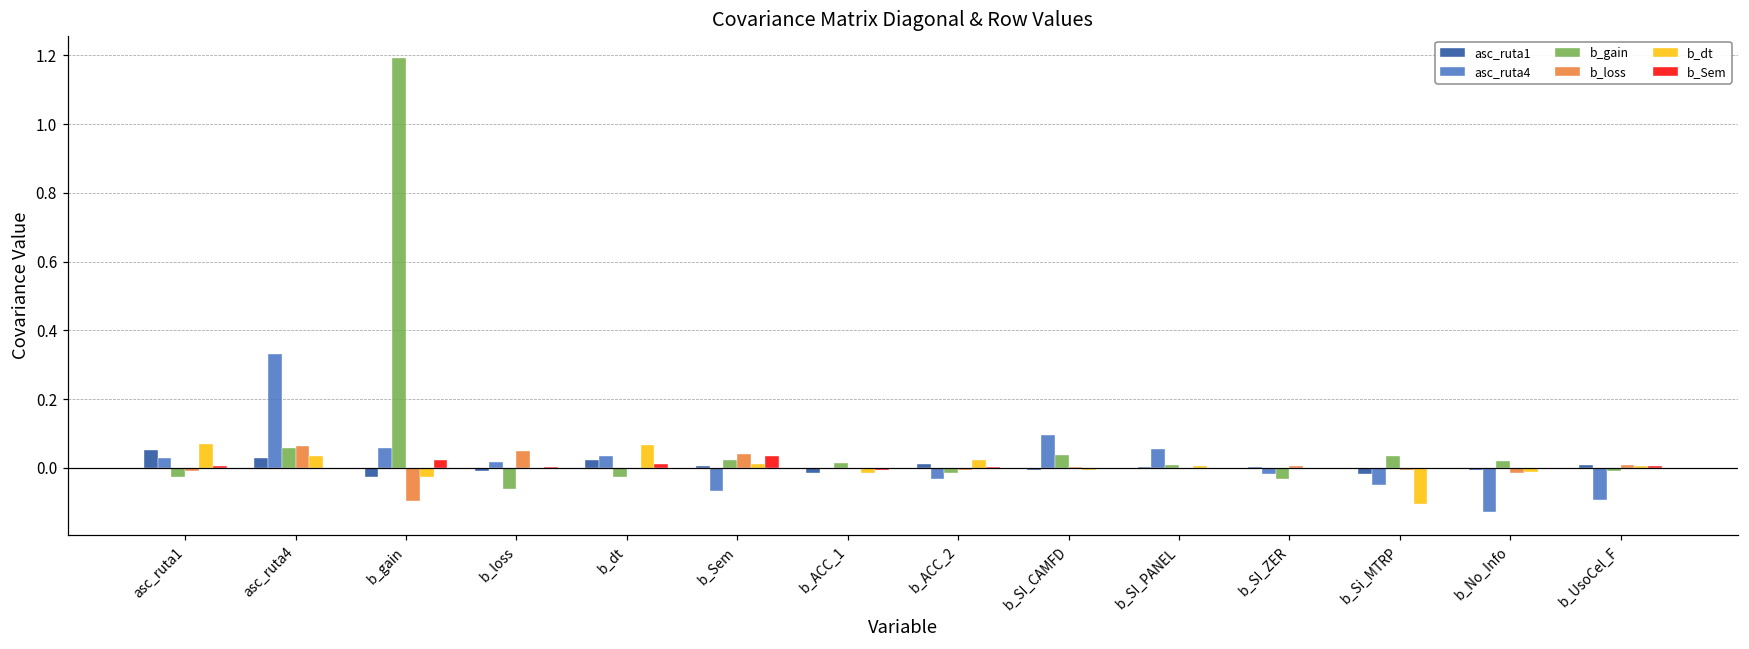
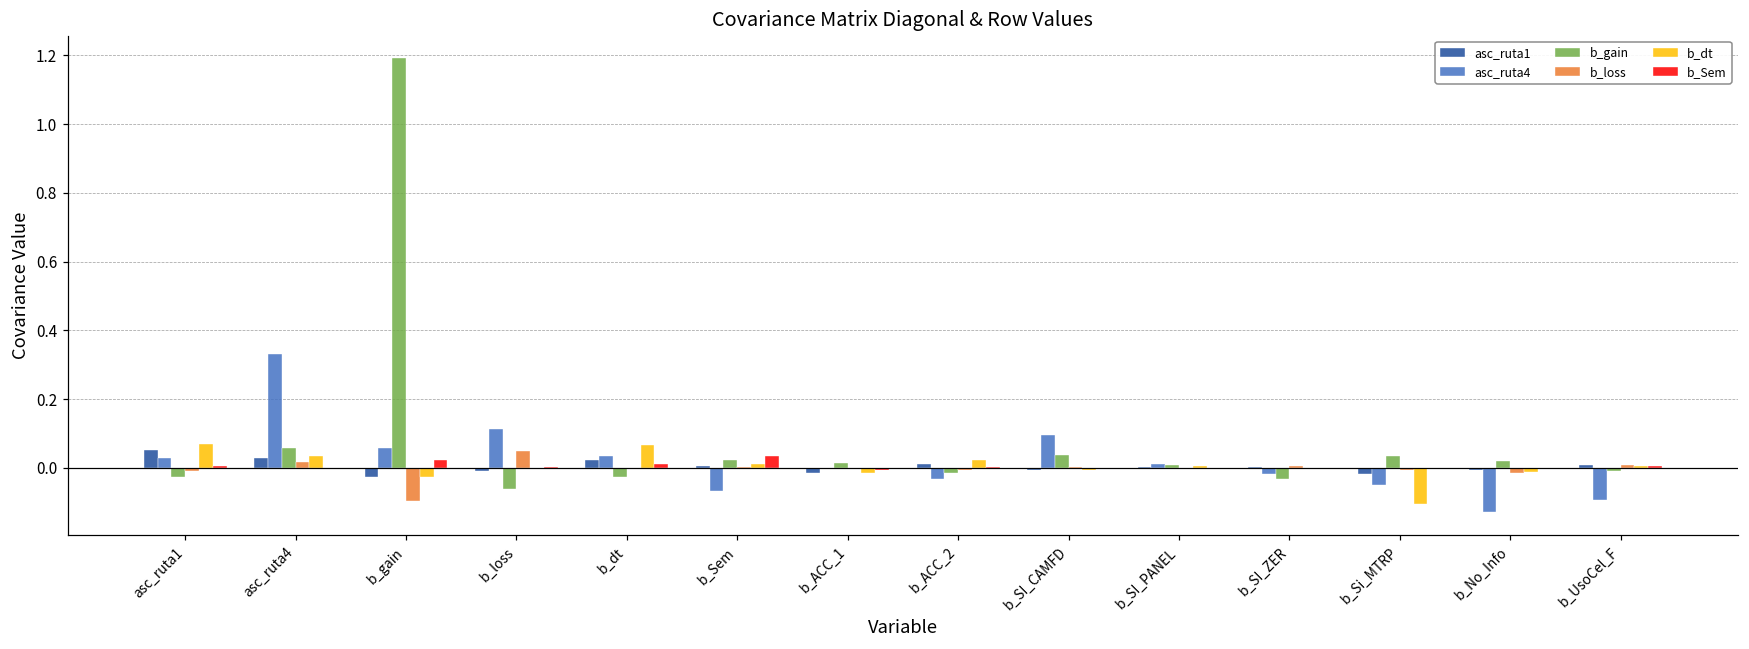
b_loss, asc_ruta4: 0.06 -> 0.02
asc_ruta4, b_loss: 0.02 -> 0.11
b_loss, b_Sem: 0.04 -> 0.00
asc_ruta4, b_SI_PANEL: 0.06 -> 0.01
